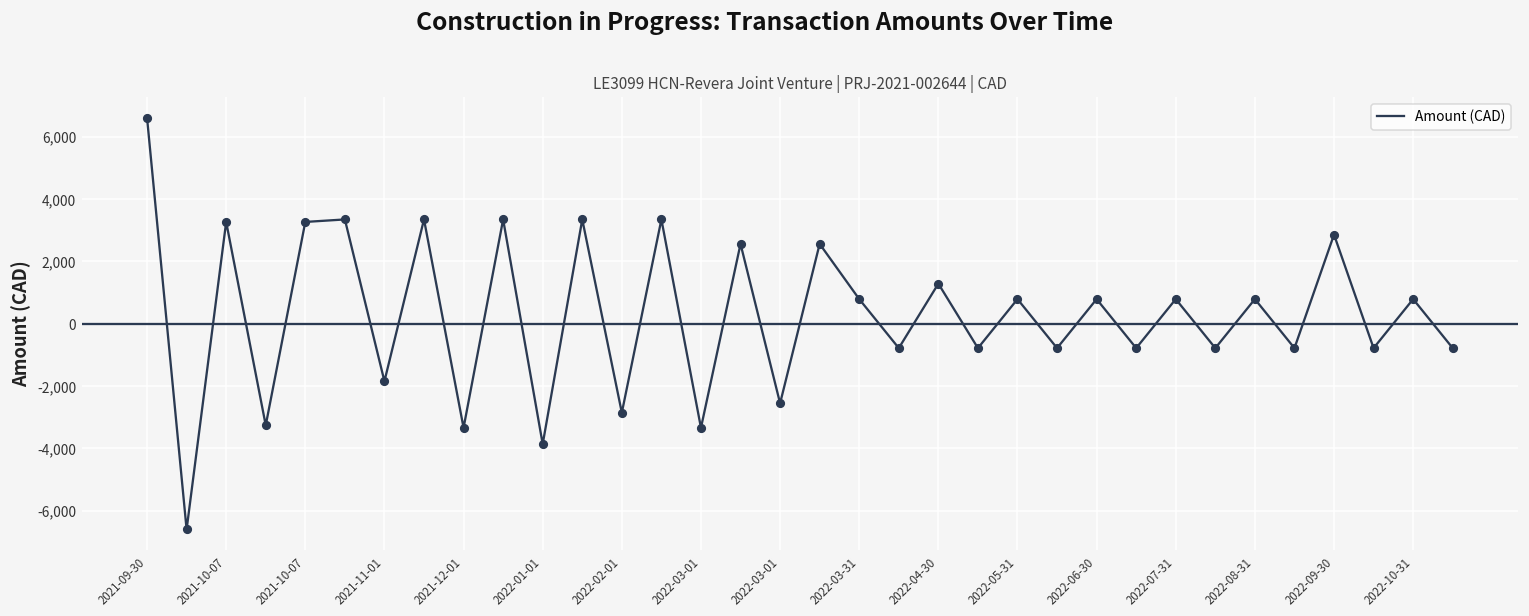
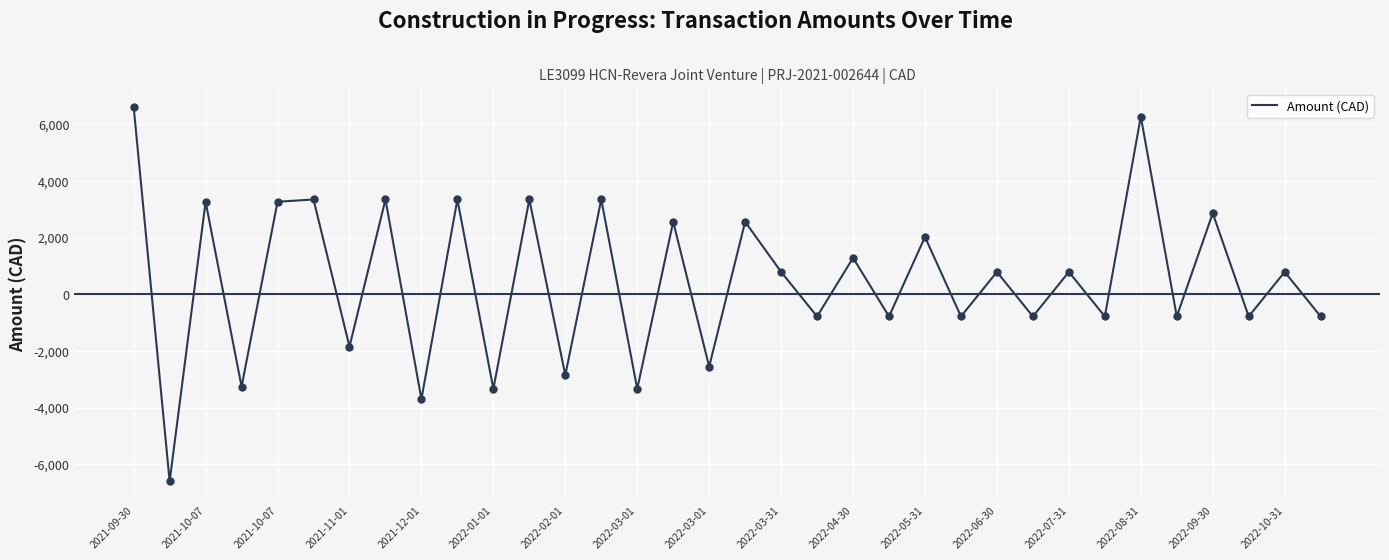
2021-12-01: -3,300 -> -3,700
2022-01-01: -3,900 -> -3,300
2022-05-31: 800 -> 2,000
2022-08-31: 800 -> 6,300
